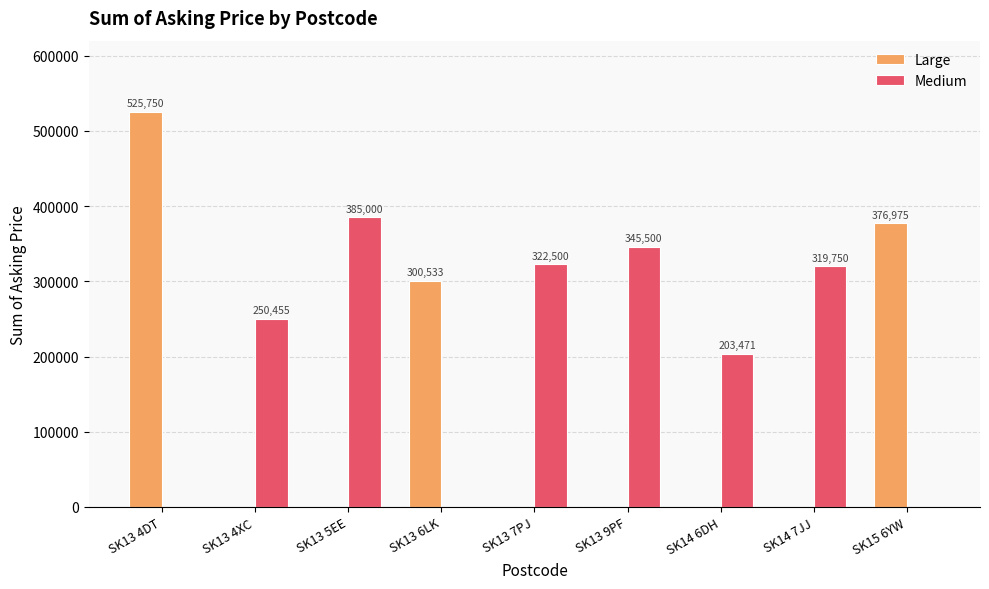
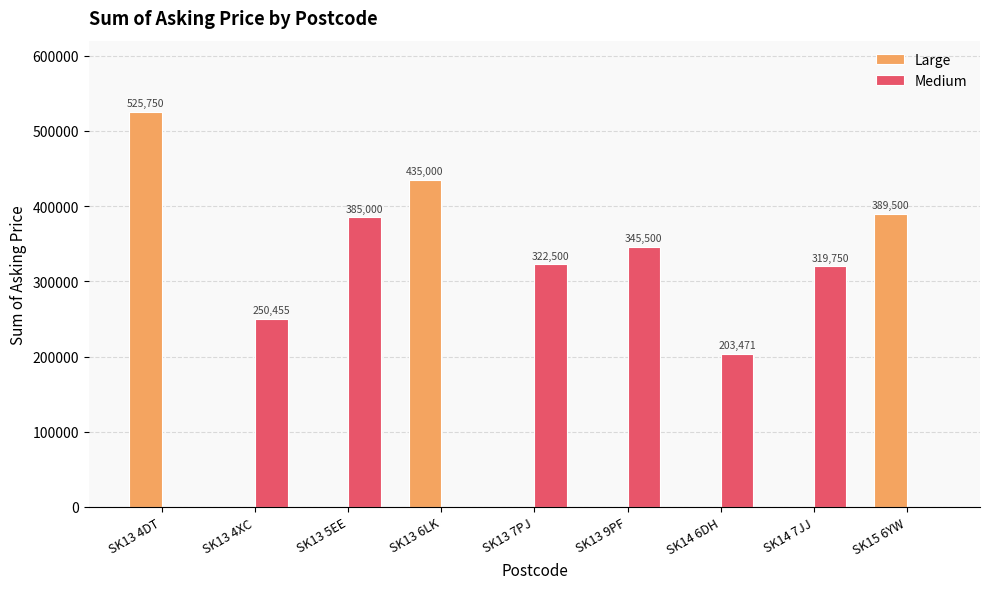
Large, SK13 6LK: 300,533 -> 435,000
Large, SK15 6YW: 376,975 -> 389,500
